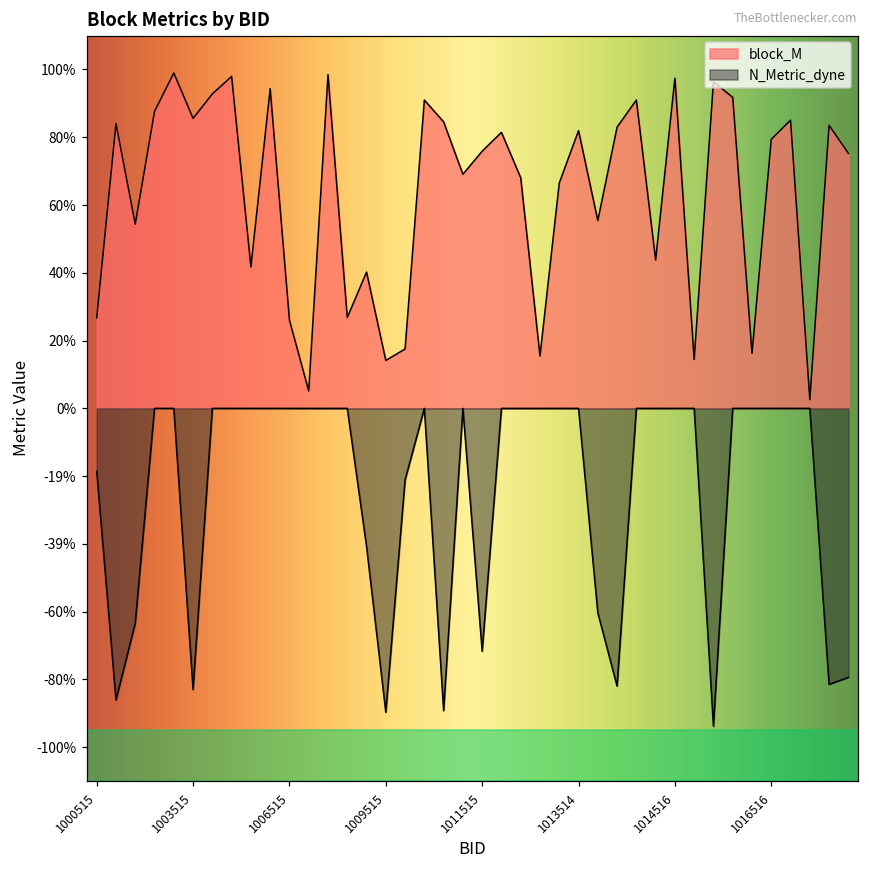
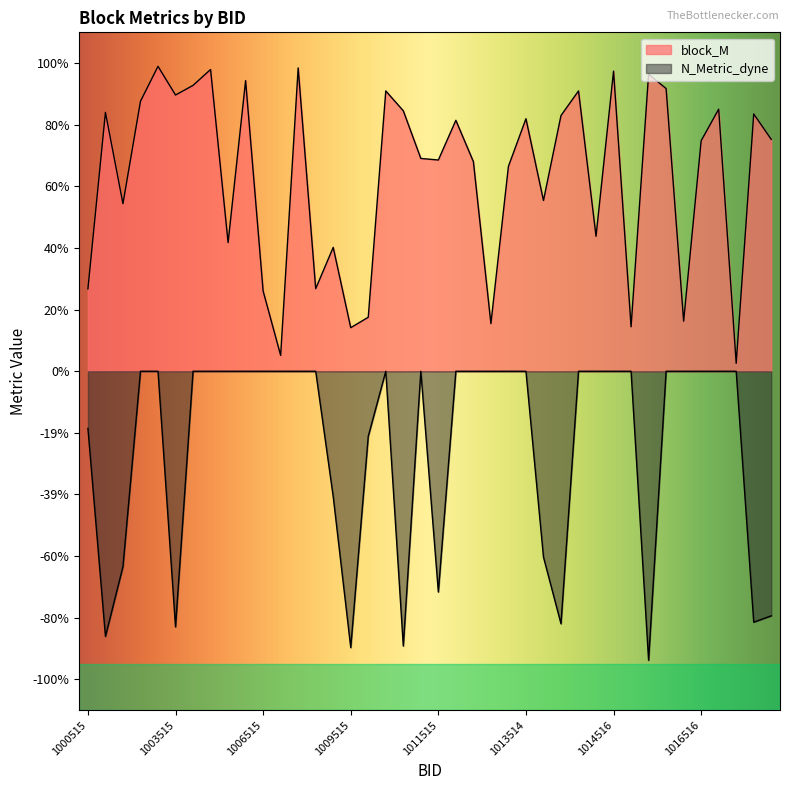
block_M, 1003515: 86% -> 90%
block_M, 1011515: 76% -> 69%
block_M, 1016516: 79% -> 75%
